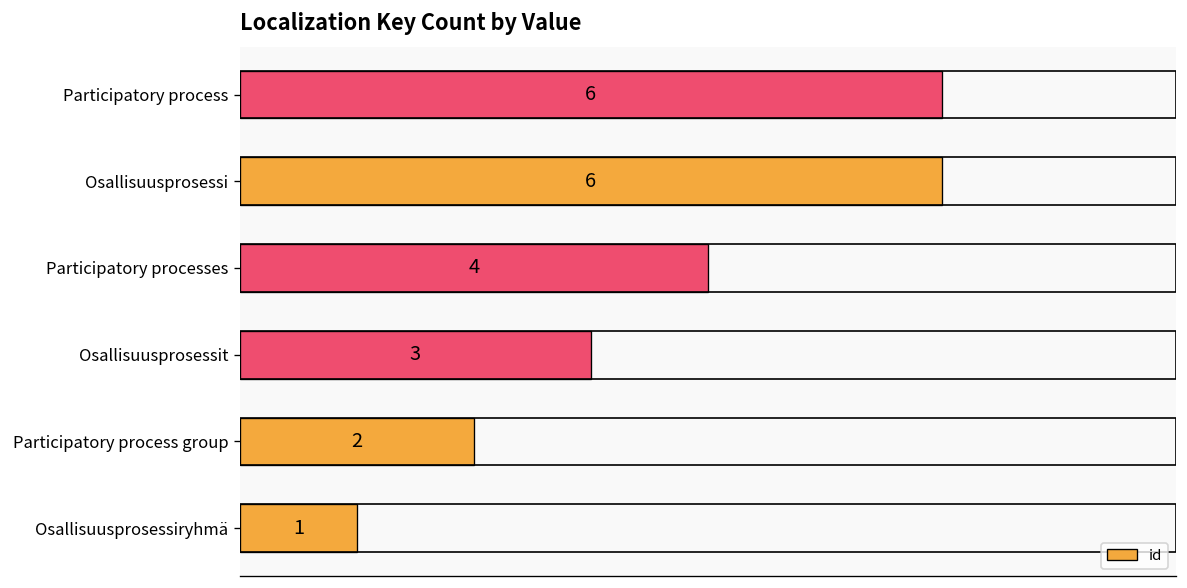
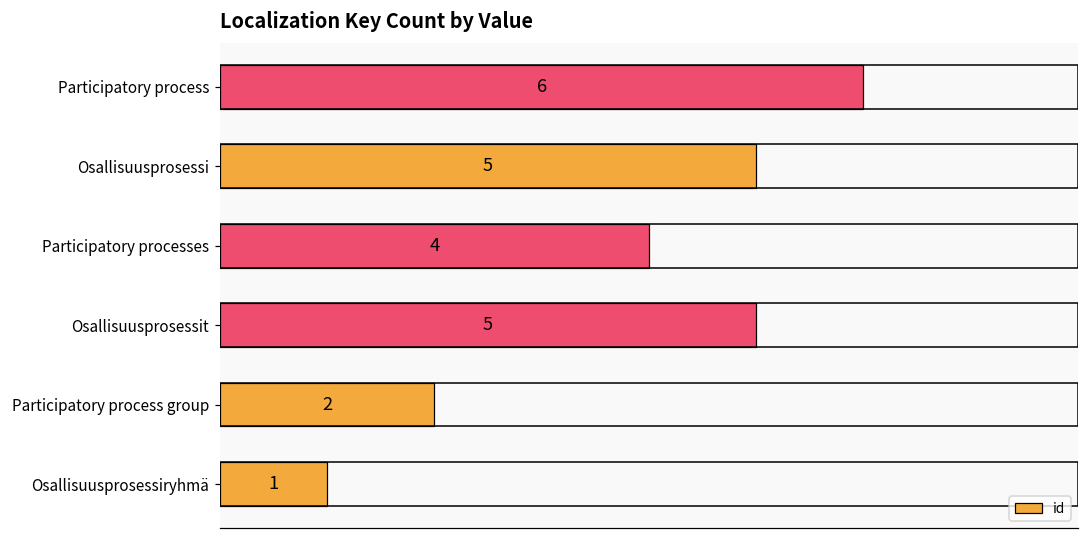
Osallisuusprosessi: 6 -> 5
Osallisuusprosessit: 3 -> 5
